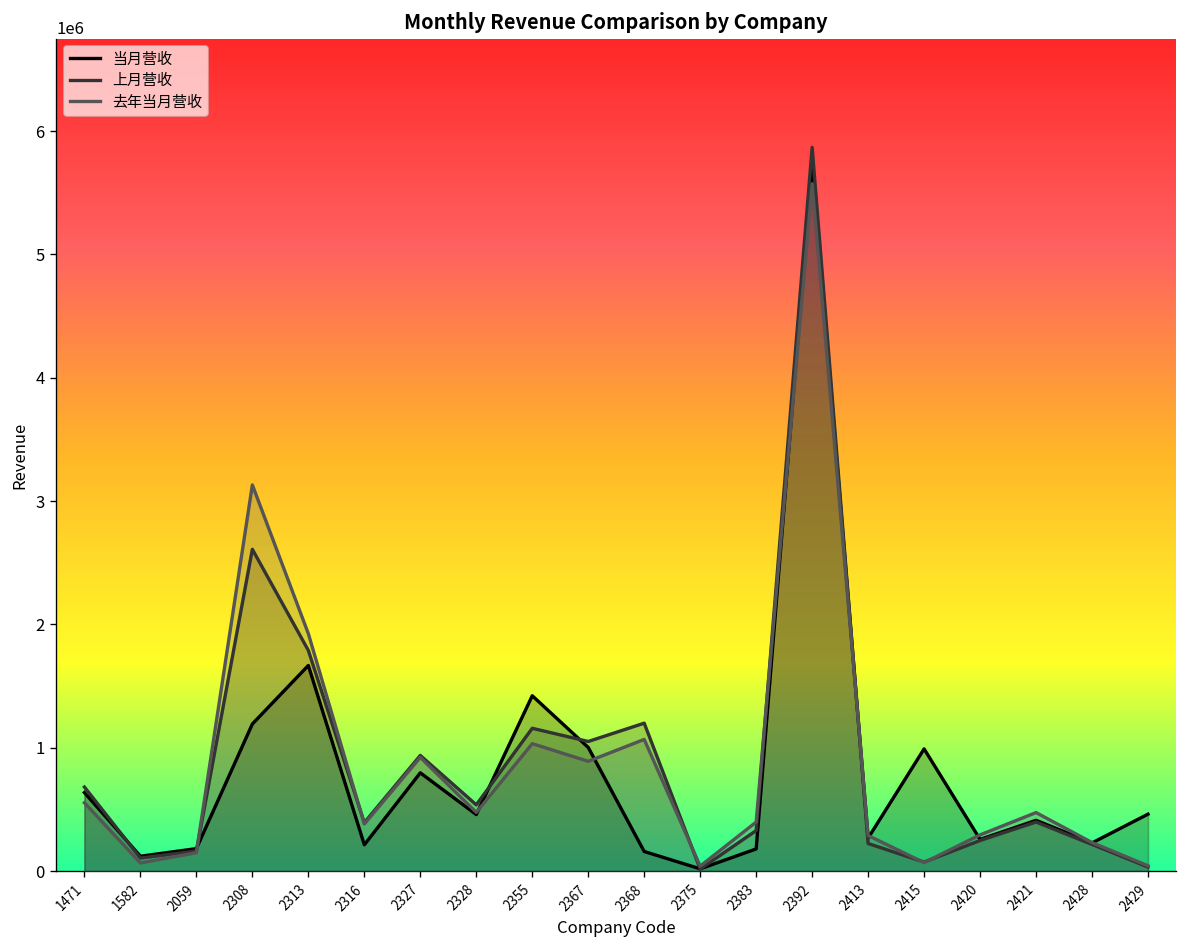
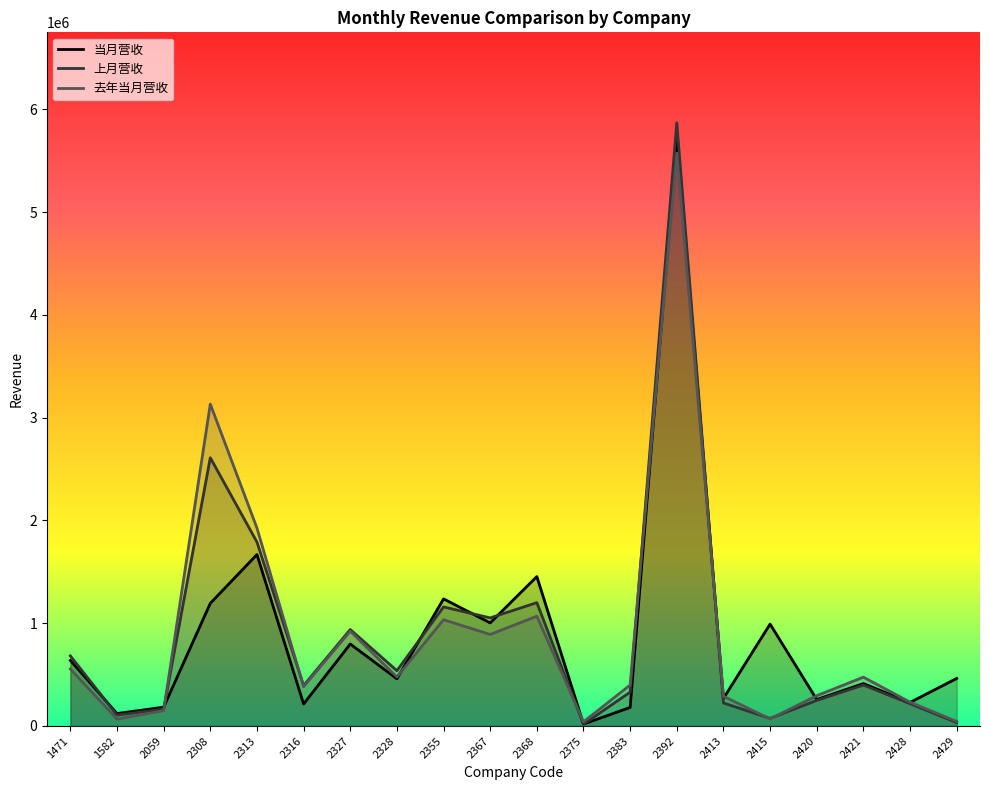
当月营收, 2355: 1420000 -> 1240000
当月营收, 2368: 160000 -> 1450000
